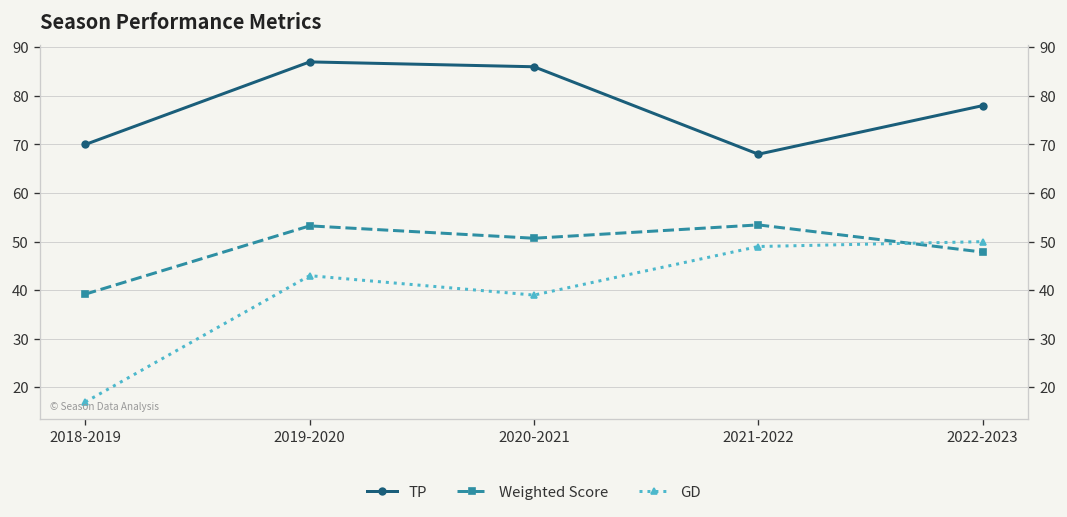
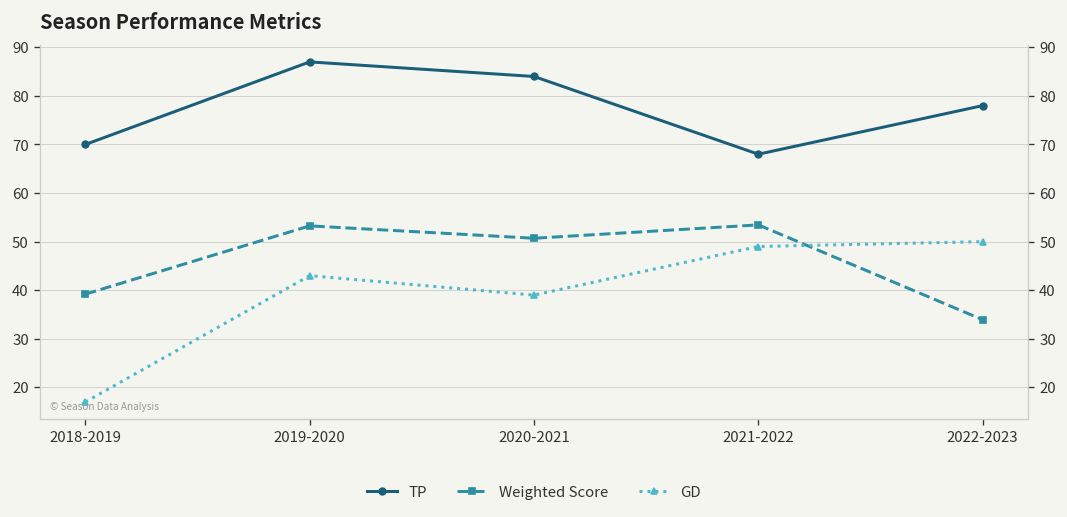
TP, 2020-2021: 86 -> 84
Weighted Score, 2022-2023: 48 -> 34
